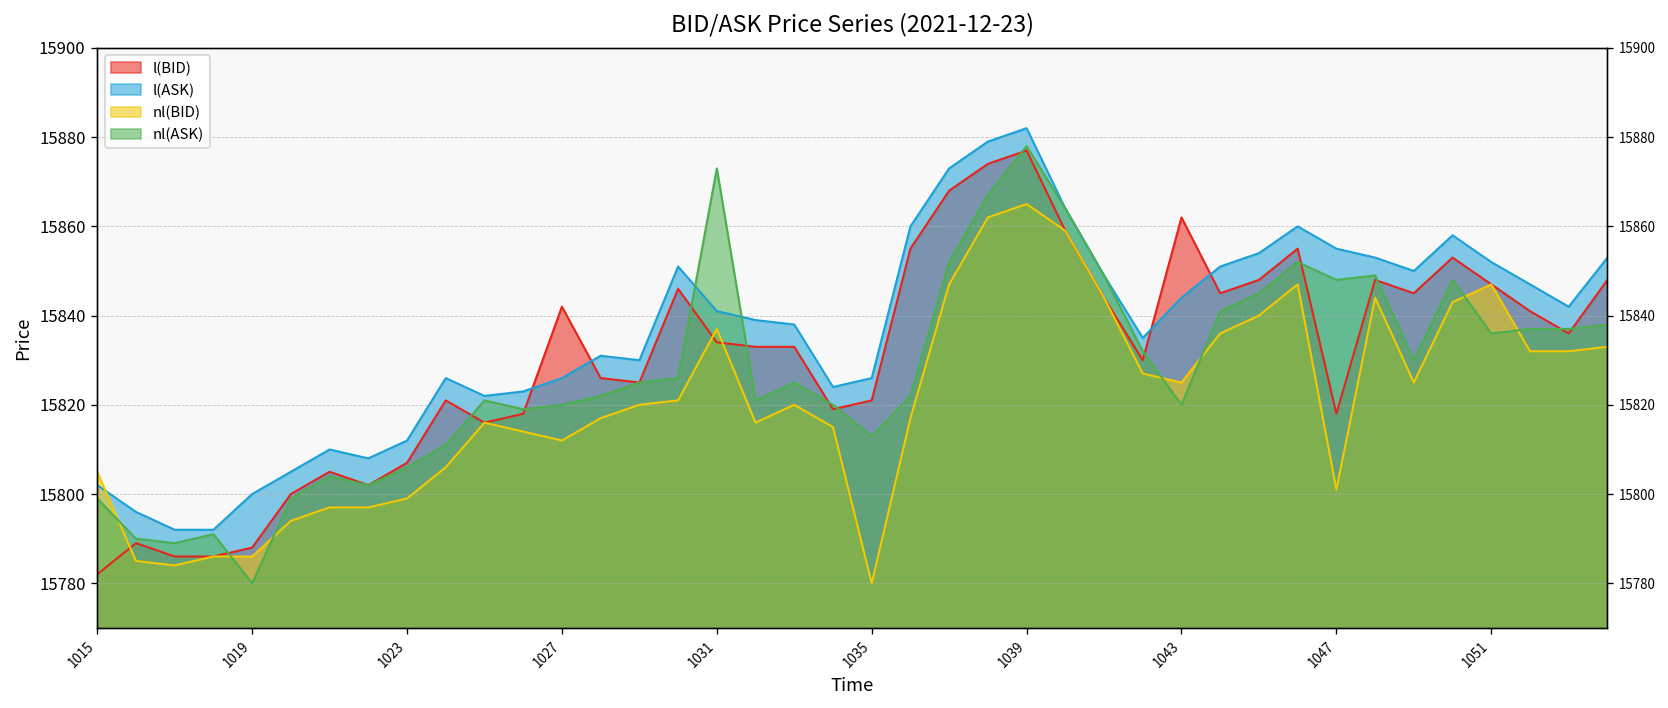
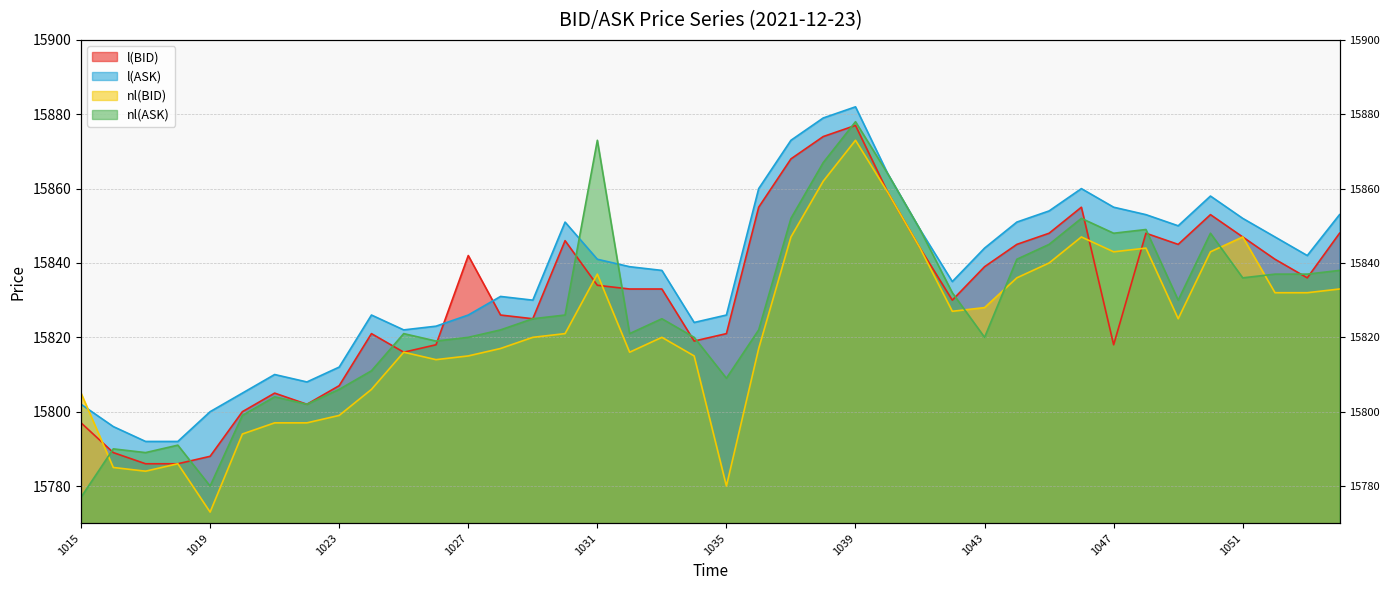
l(BID), 1015: 15782 -> 15797
nl(ASK), 1015: 15799 -> 15777
nl(BID), 1019: 15786 -> 15773
nl(BID), 1027: 15812 -> 15815
nl(ASK), 1035: 15813 -> 15809
nl(BID), 1039: 15865 -> 15873
l(BID), 1043: 15862 -> 15839
nl(BID), 1043: 15825 -> 15828
nl(BID), 1047: 15801 -> 15843
